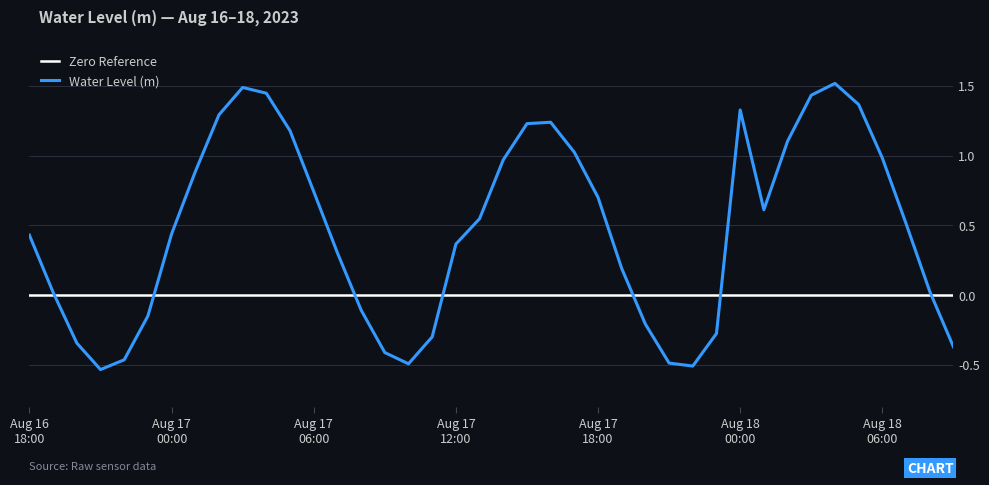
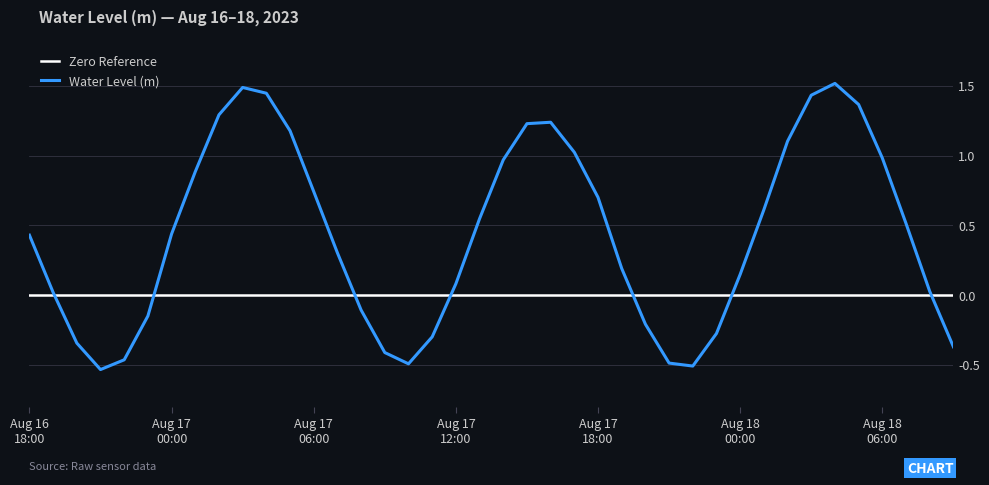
Water Level (m), Aug 17 12:00: 0.37 -> 0.08
Water Level (m), Aug 18 00:00: 1.33 -> 0.15
